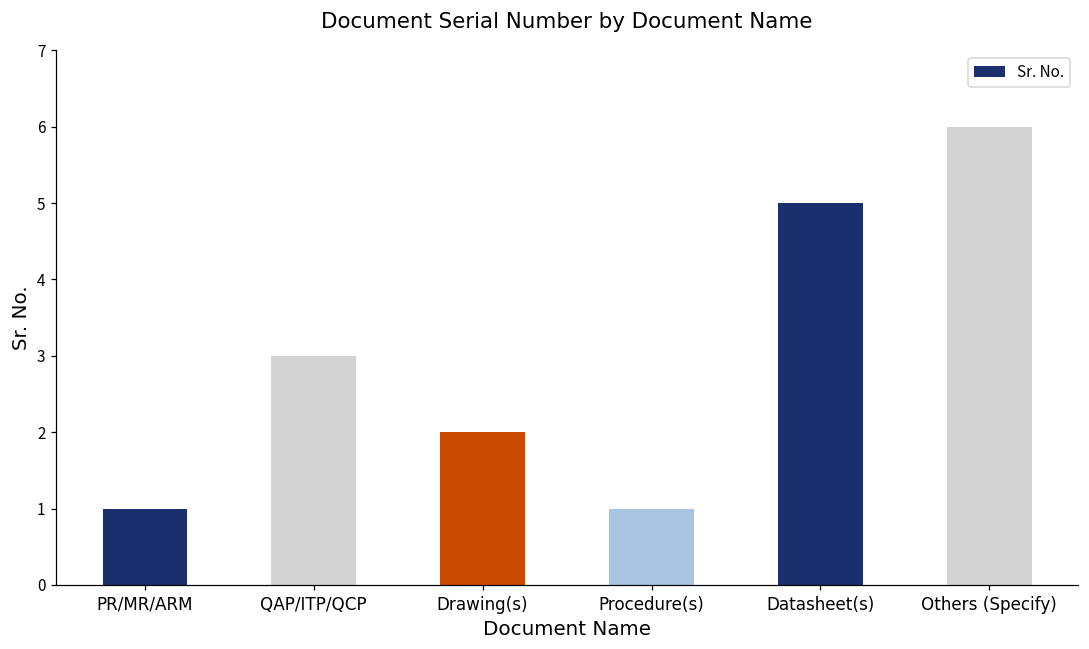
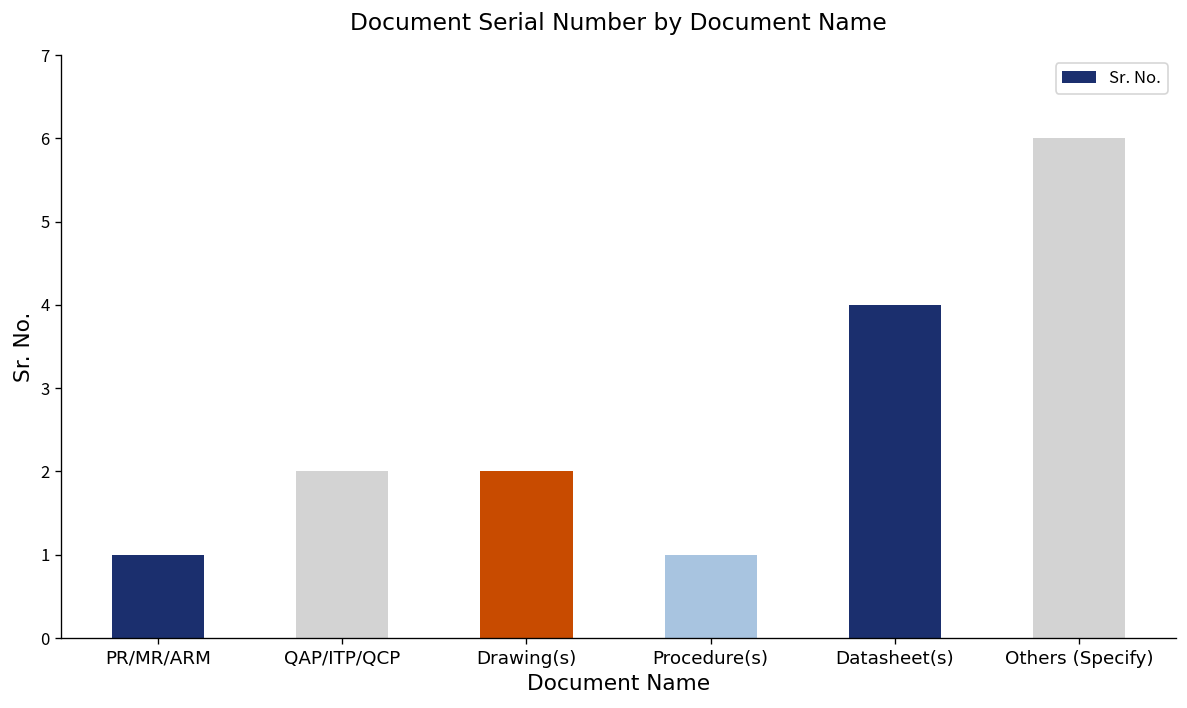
QAP/ITP/QCP: 3 -> 2
Datasheet(s): 5 -> 4
